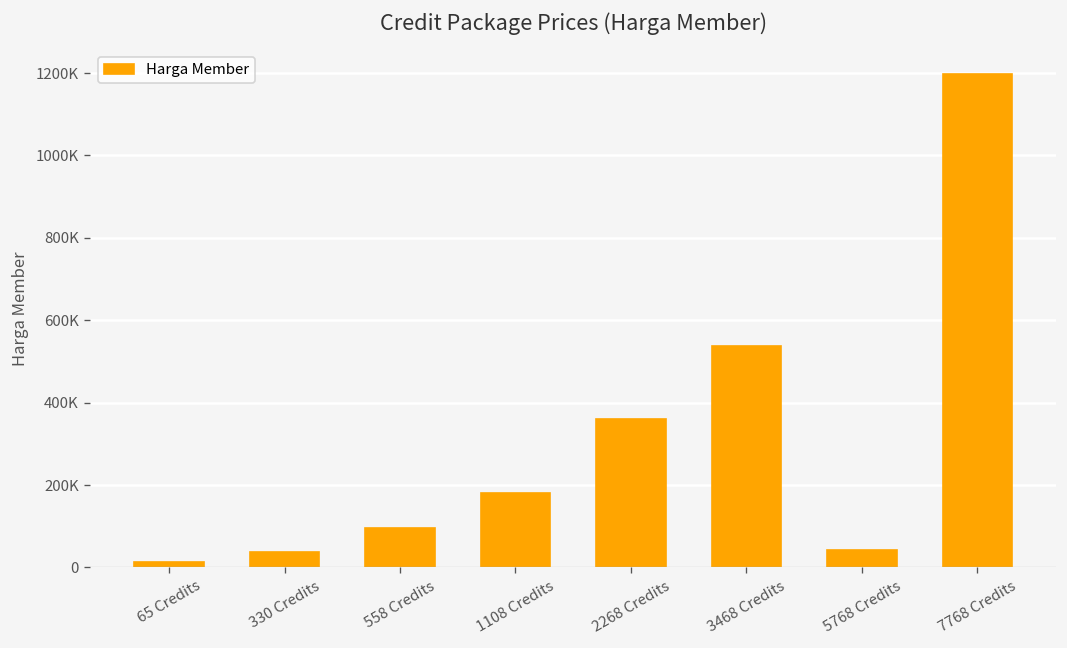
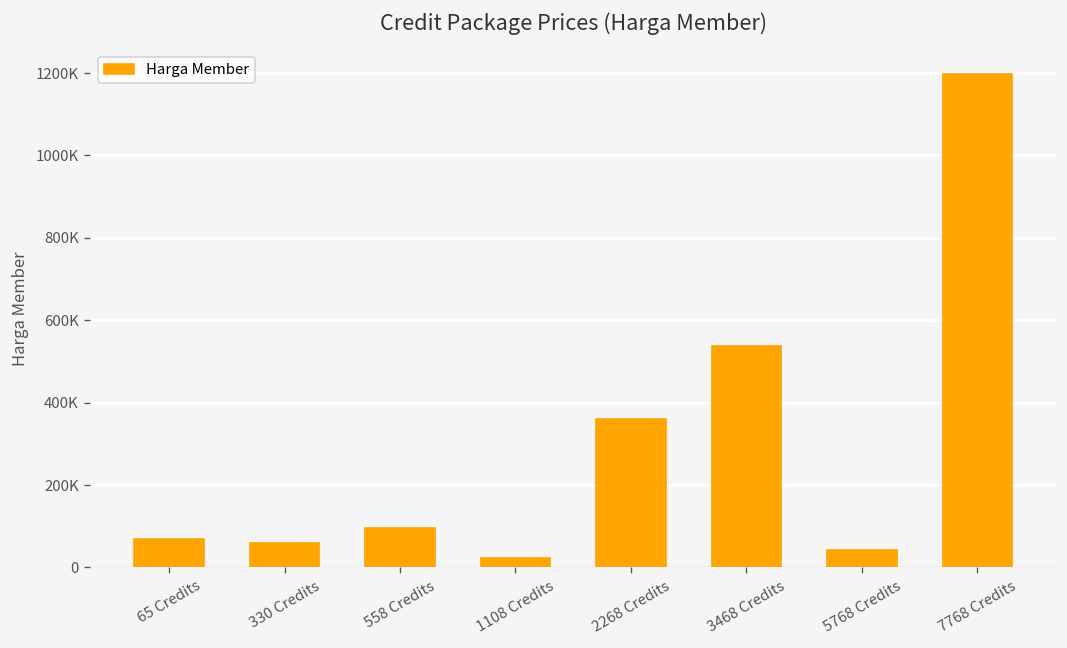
65 Credits: 10000 -> 70000
330 Credits: 40000 -> 60000
1108 Credits: 180000 -> 20000
